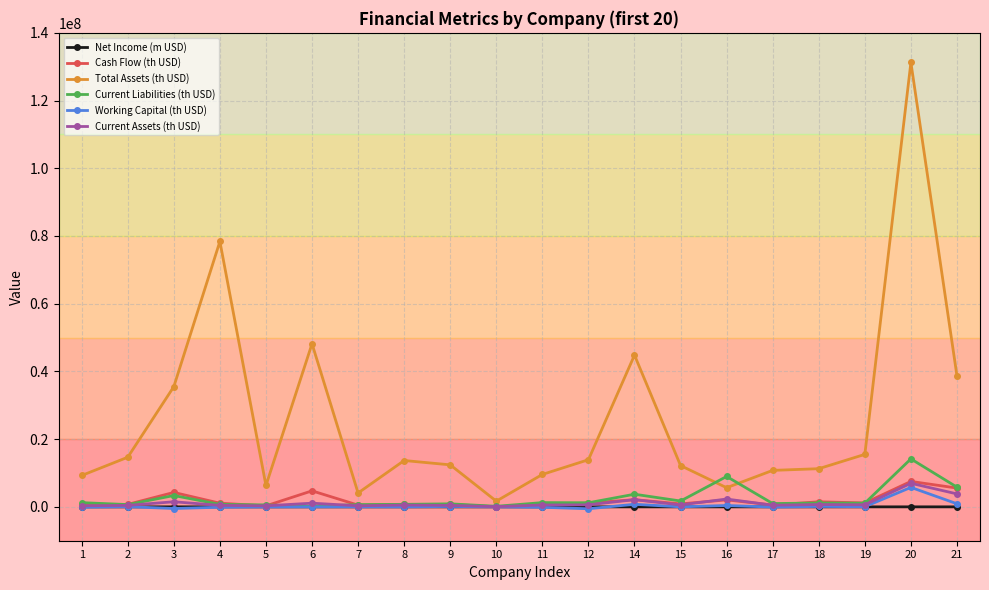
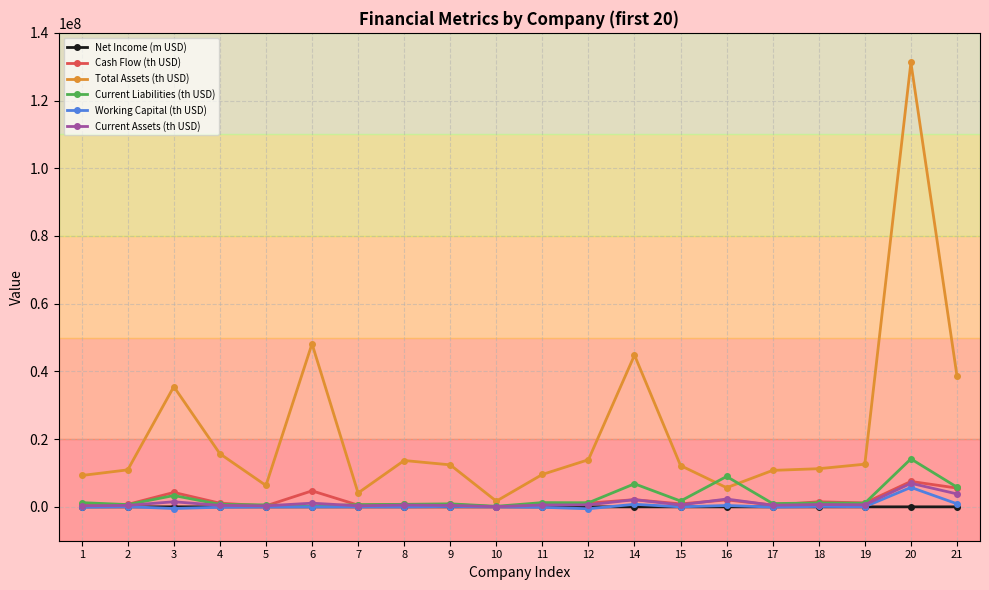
Total Assets (th USD), 2: 15000000 -> 11000000
Total Assets (th USD), 4: 78000000 -> 16000000
Current Liabilities (th USD), 14: 4000000 -> 7000000
Total Assets (th USD), 19: 15000000 -> 13000000
